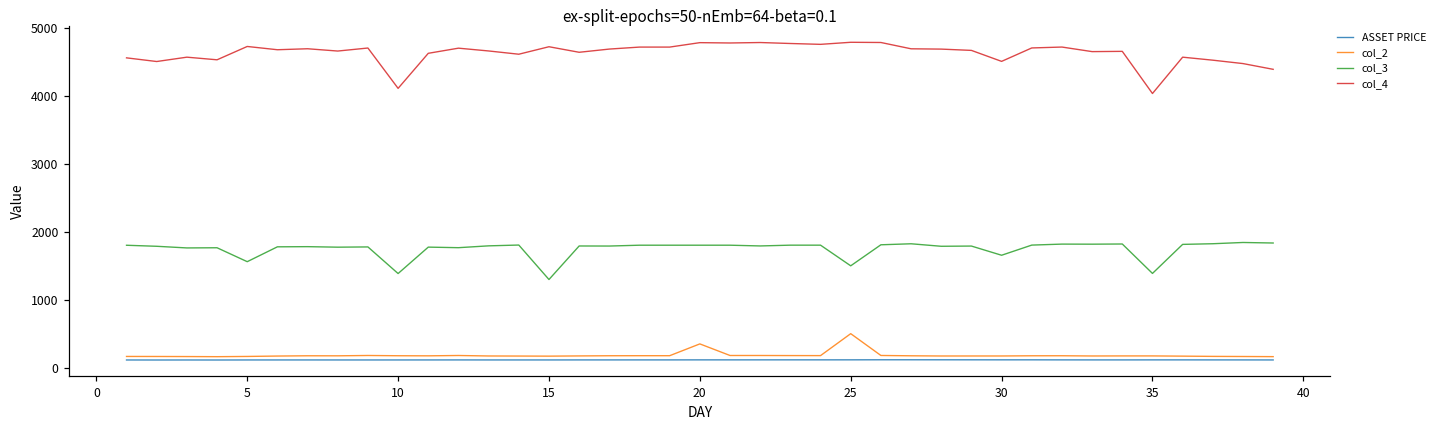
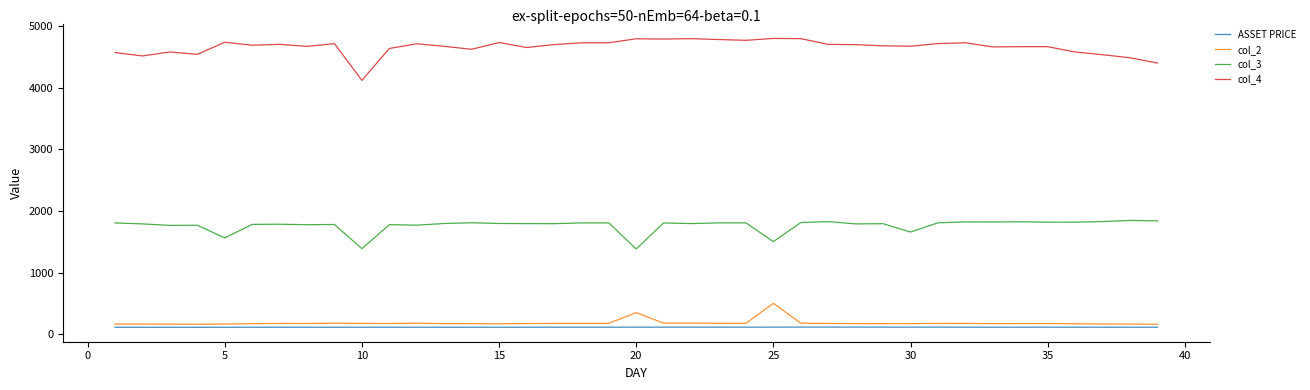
col_3, 15: 1300 -> 1800
col_3, 20: 1800 -> 1400
col_4, 30: 4500 -> 4700
col_3, 35: 1400 -> 1800
col_4, 35: 4000 -> 4700
